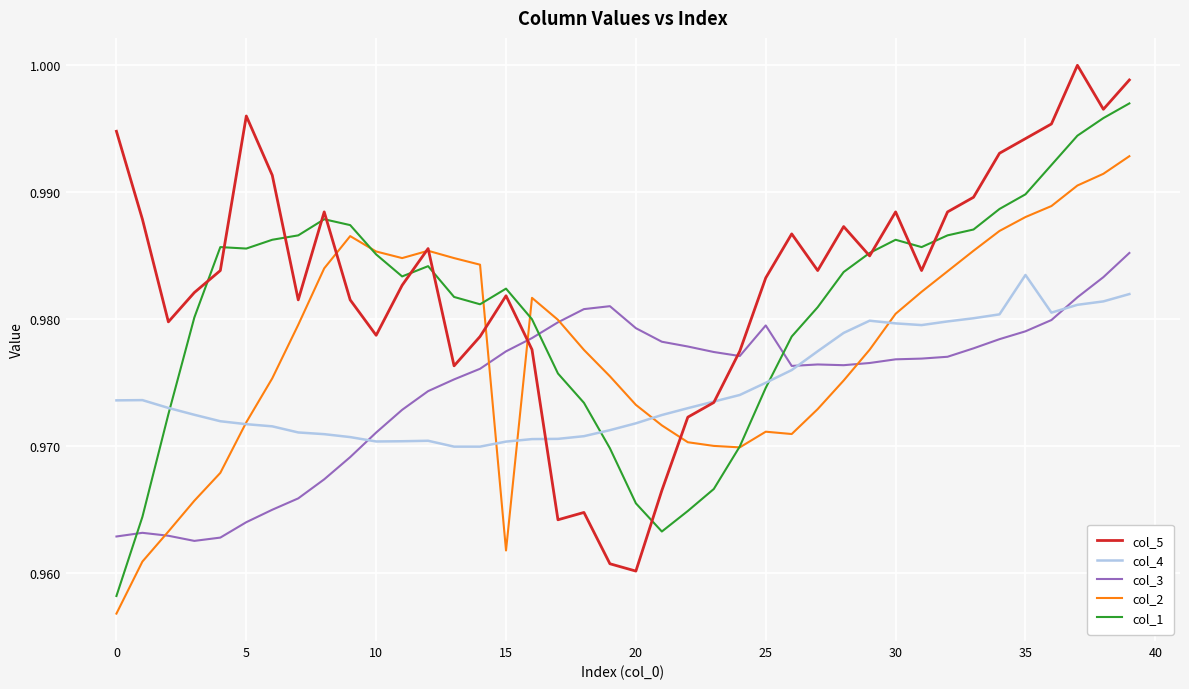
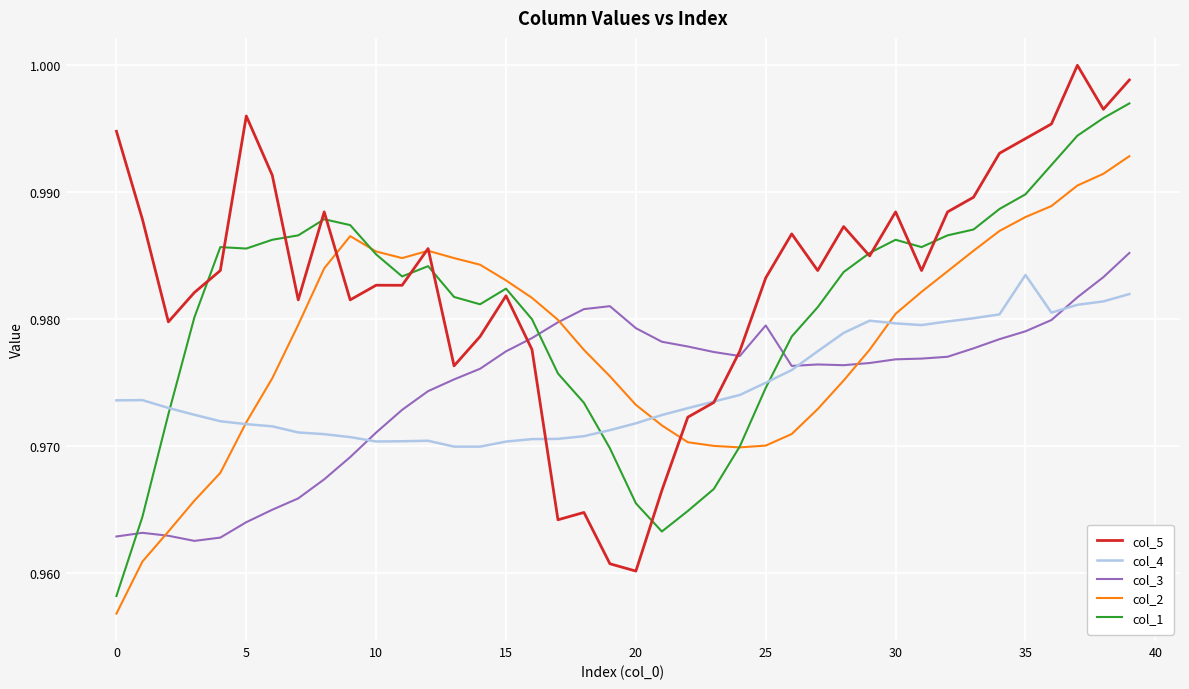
col_5, 10: 0.9787 -> 0.9827
col_2, 15: 0.9618 -> 0.9831
col_2, 25: 0.9711 -> 0.9700
